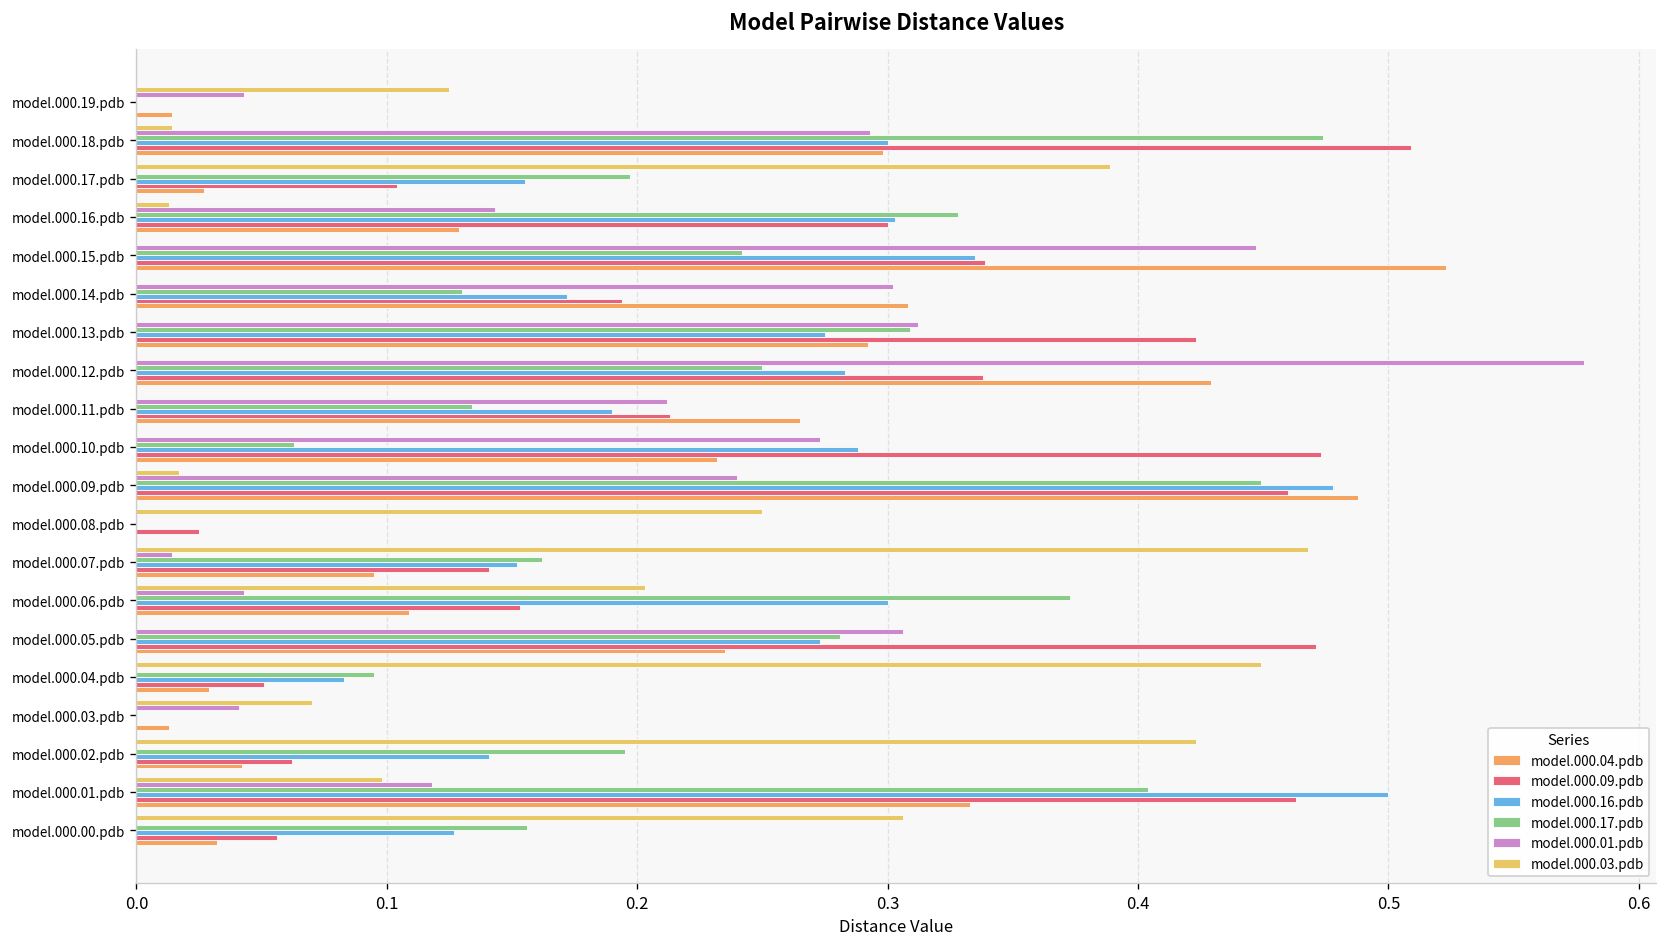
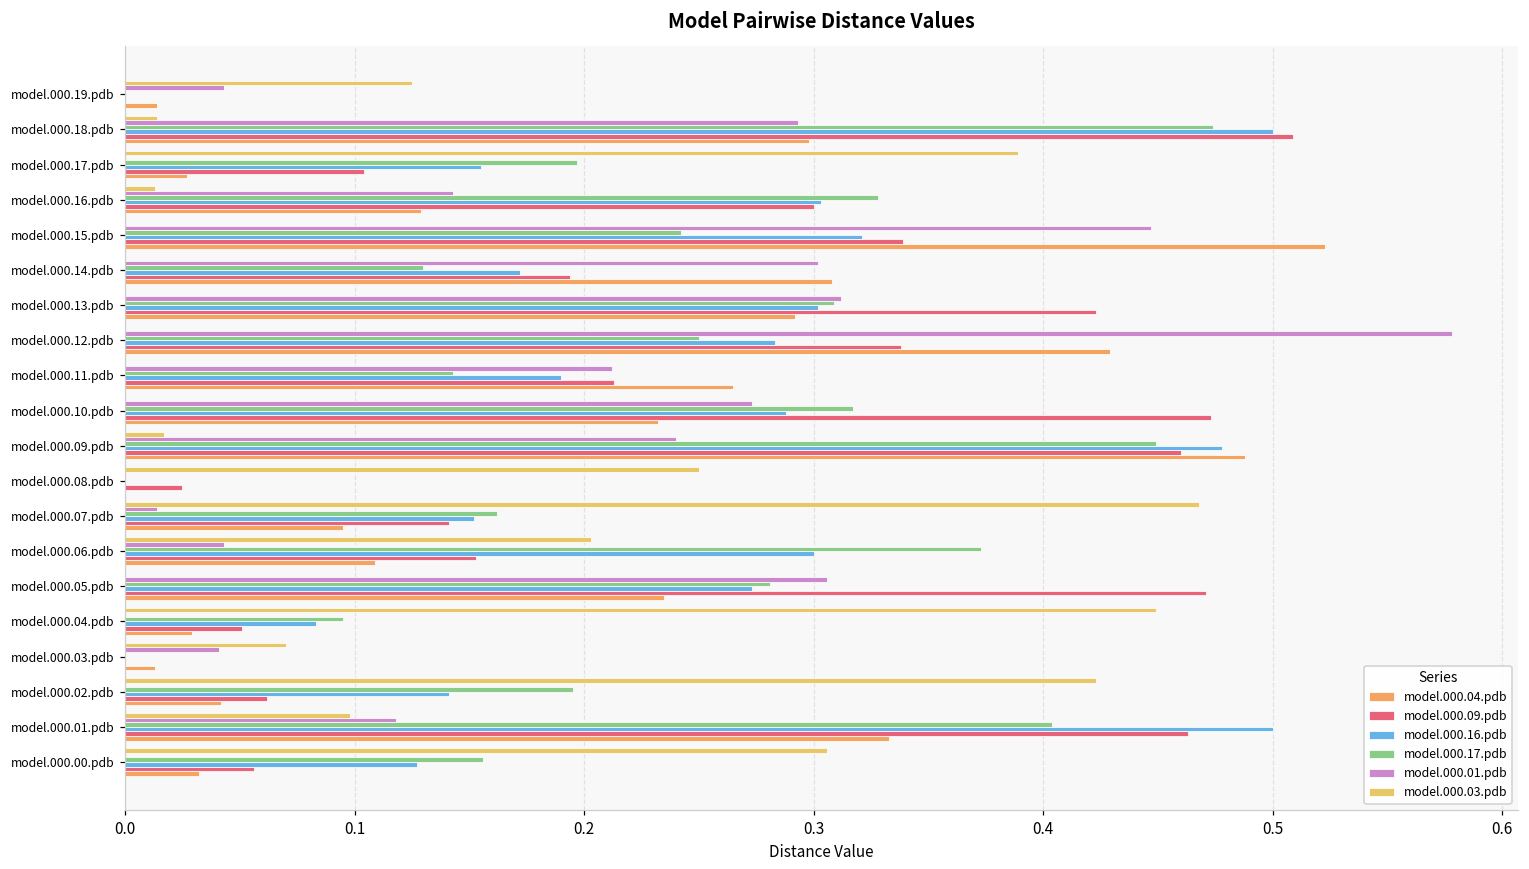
model.000.16.pdb, model.000.18.pdb: 0.3 -> 0.5
model.000.16.pdb, model.000.15.pdb: 0.335 -> 0.321
model.000.16.pdb, model.000.13.pdb: 0.275 -> 0.302
model.000.17.pdb, model.000.11.pdb: 0.134 -> 0.143
model.000.17.pdb, model.000.10.pdb: 0.063 -> 0.317
